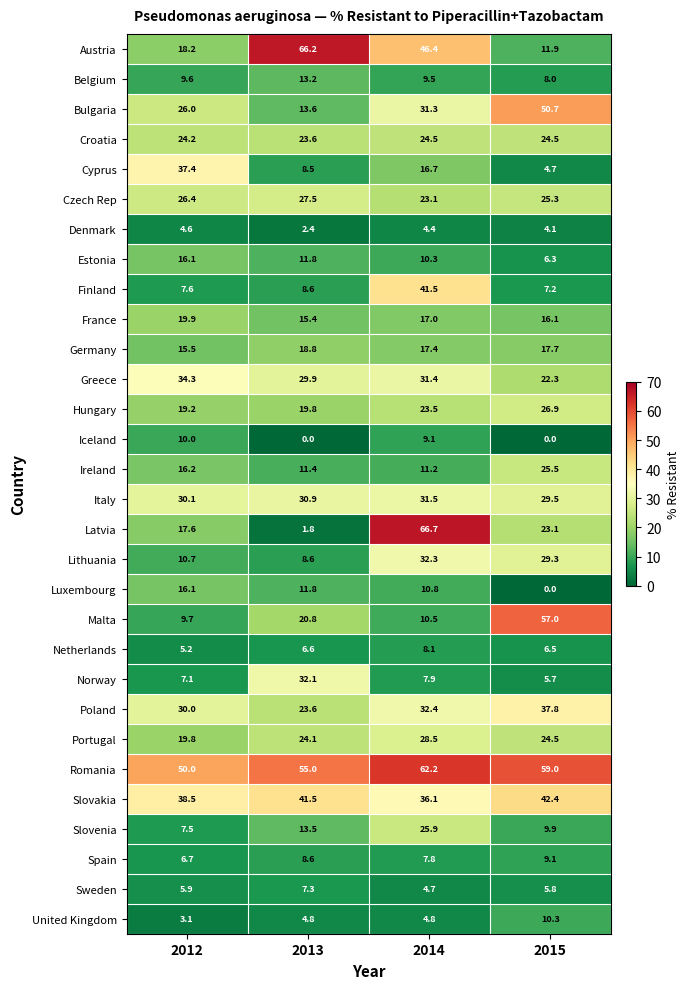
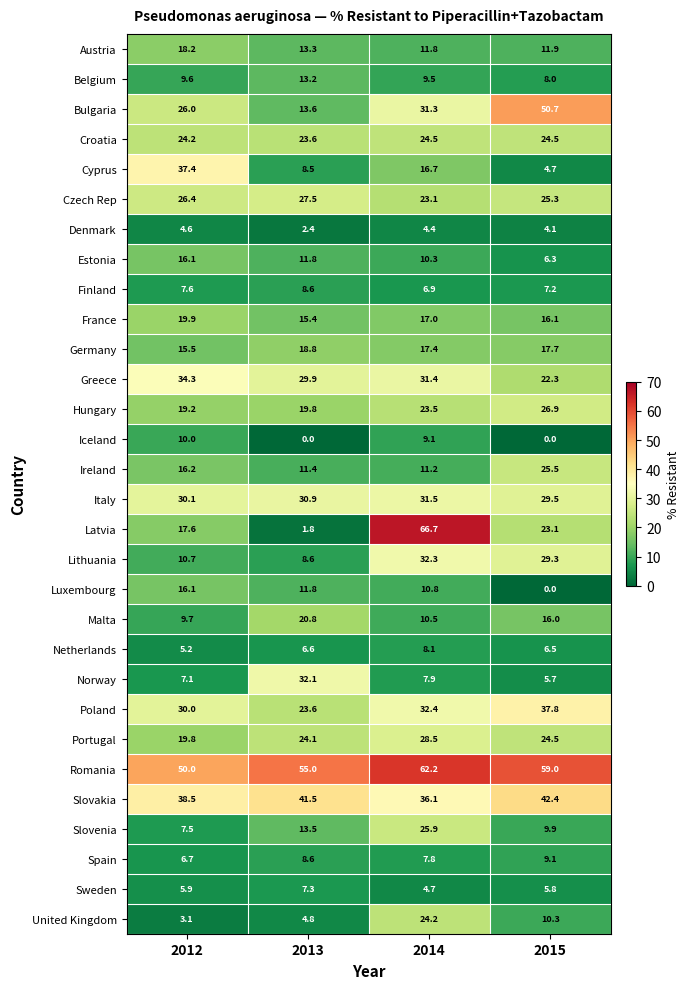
Austria, 2013: 66.2 -> 13.3
Austria, 2014: 46.4 -> 11.8
Finland, 2014: 41.5 -> 6.9
Malta, 2015: 57.0 -> 16.0
United Kingdom, 2014: 4.8 -> 24.2
